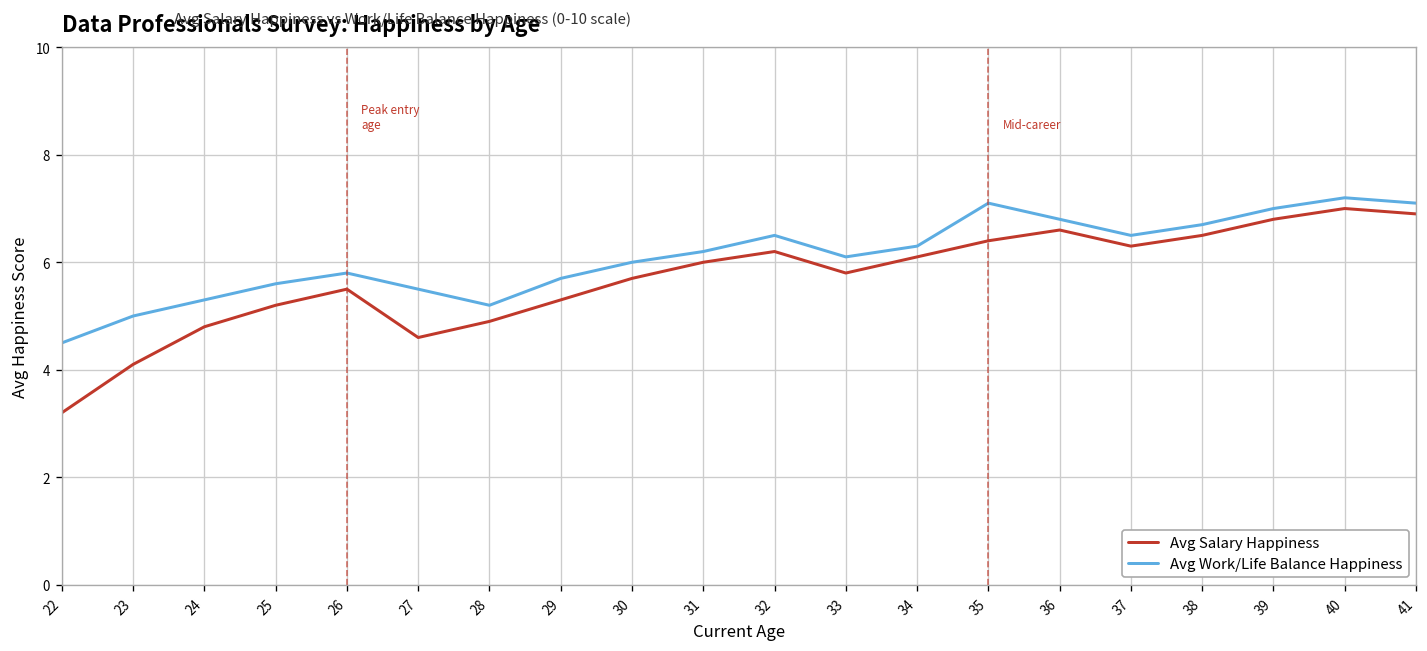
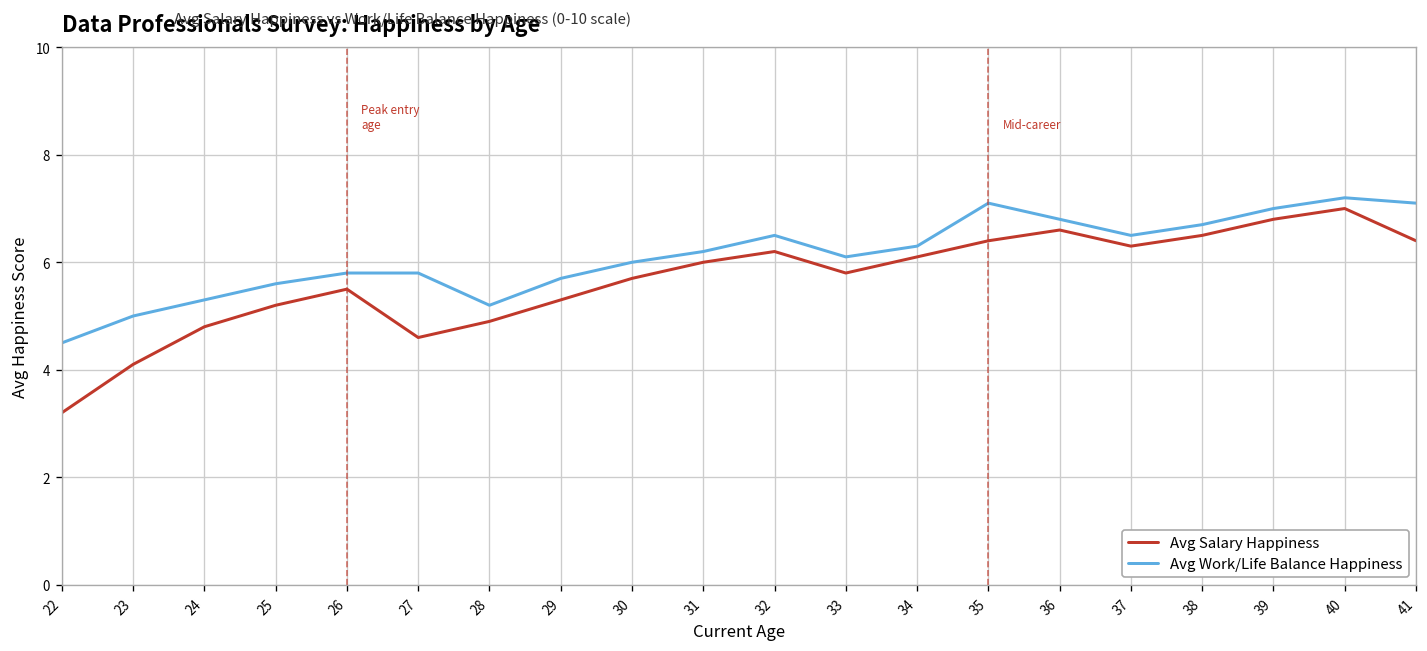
Avg Work/Life Balance Happiness, 27: 5.5 -> 5.8
Avg Salary Happiness, 41: 6.9 -> 6.4
